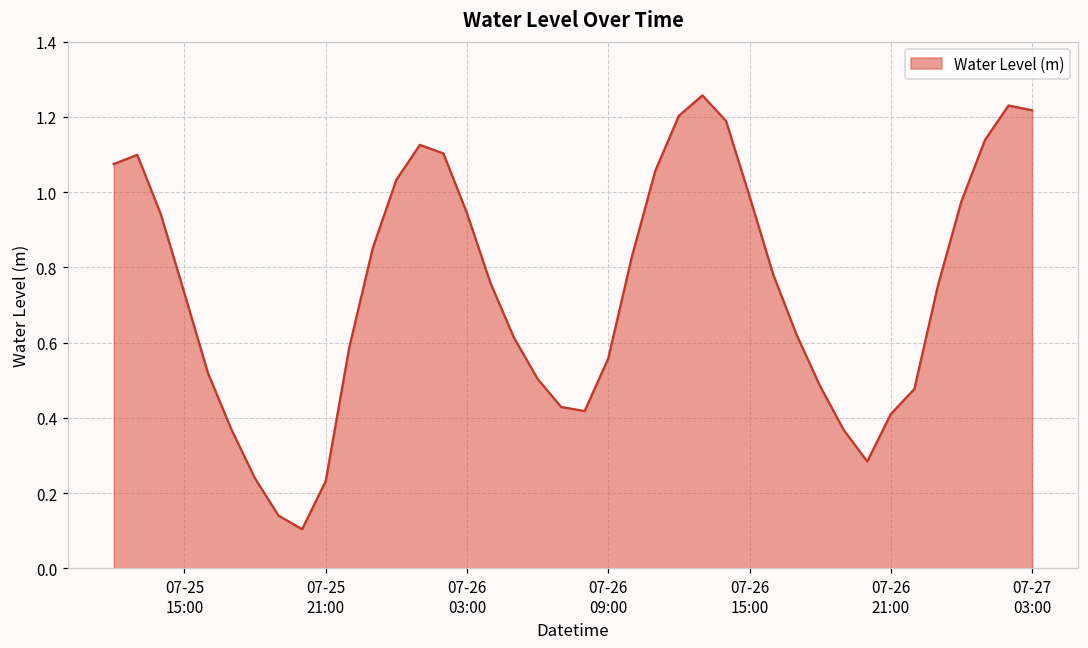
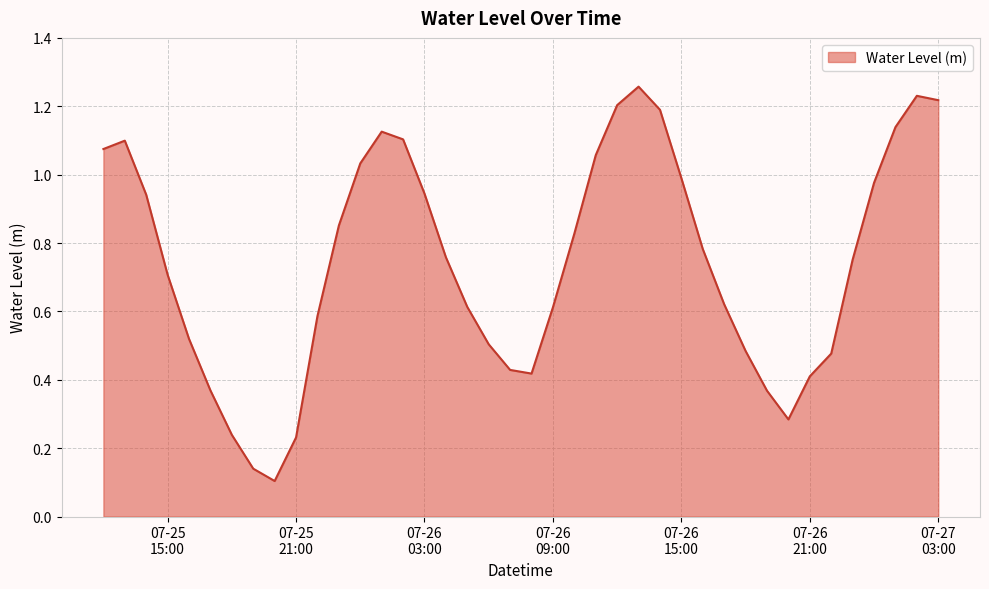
07-25 15:00: 0.73 -> 0.71
07-26 09:00: 0.56 -> 0.61
